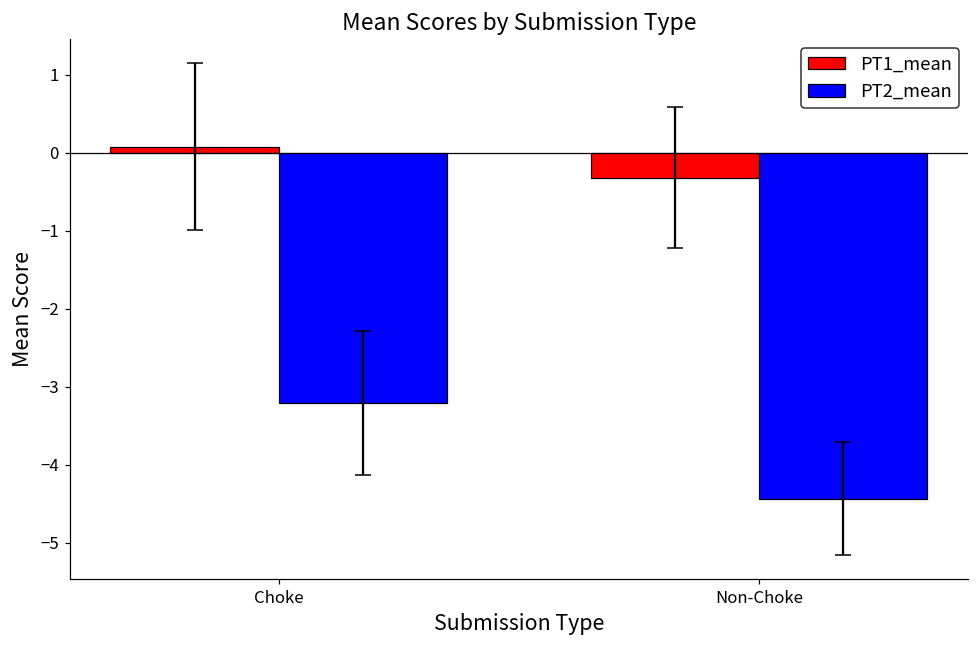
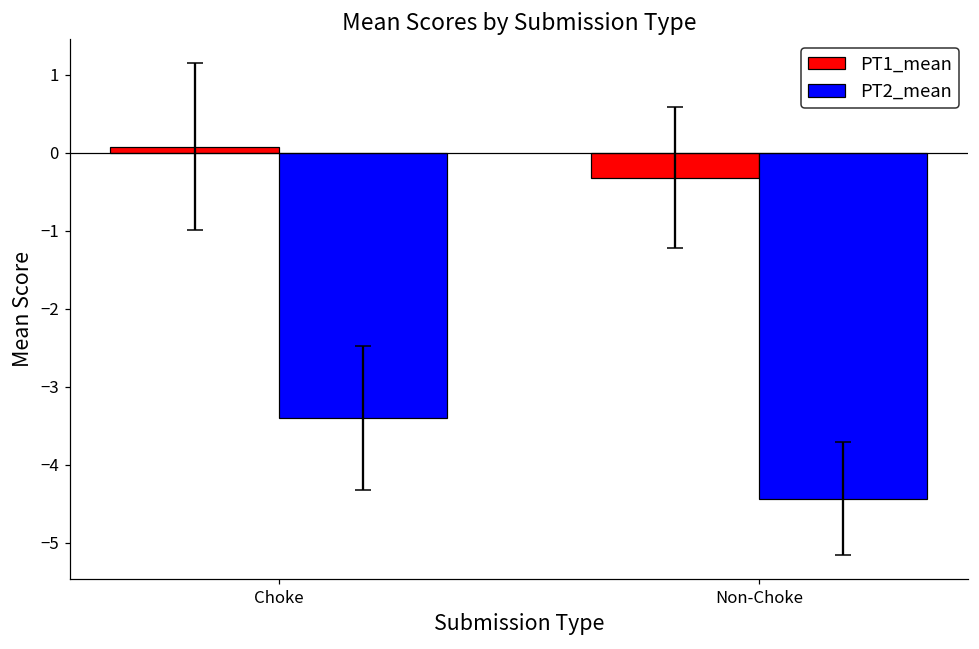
PT2_mean, Choke: -3.2 -> -3.4
